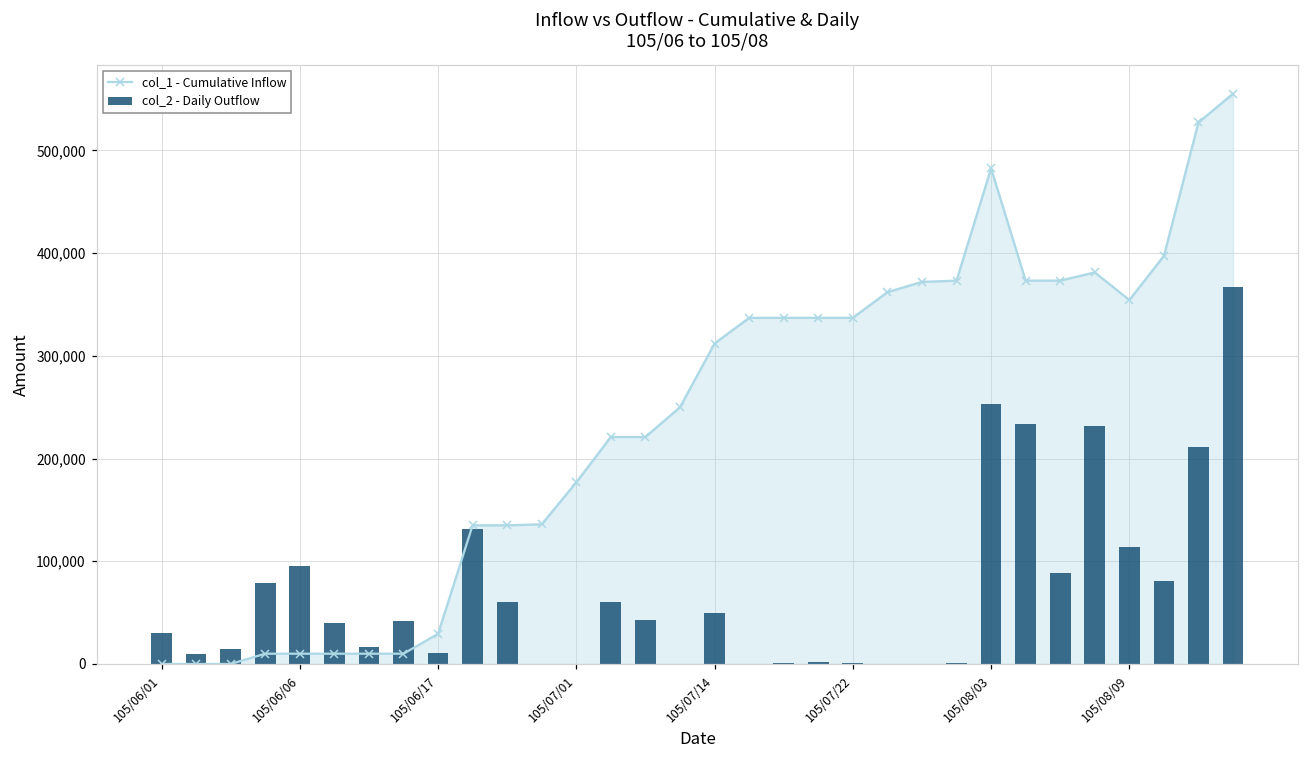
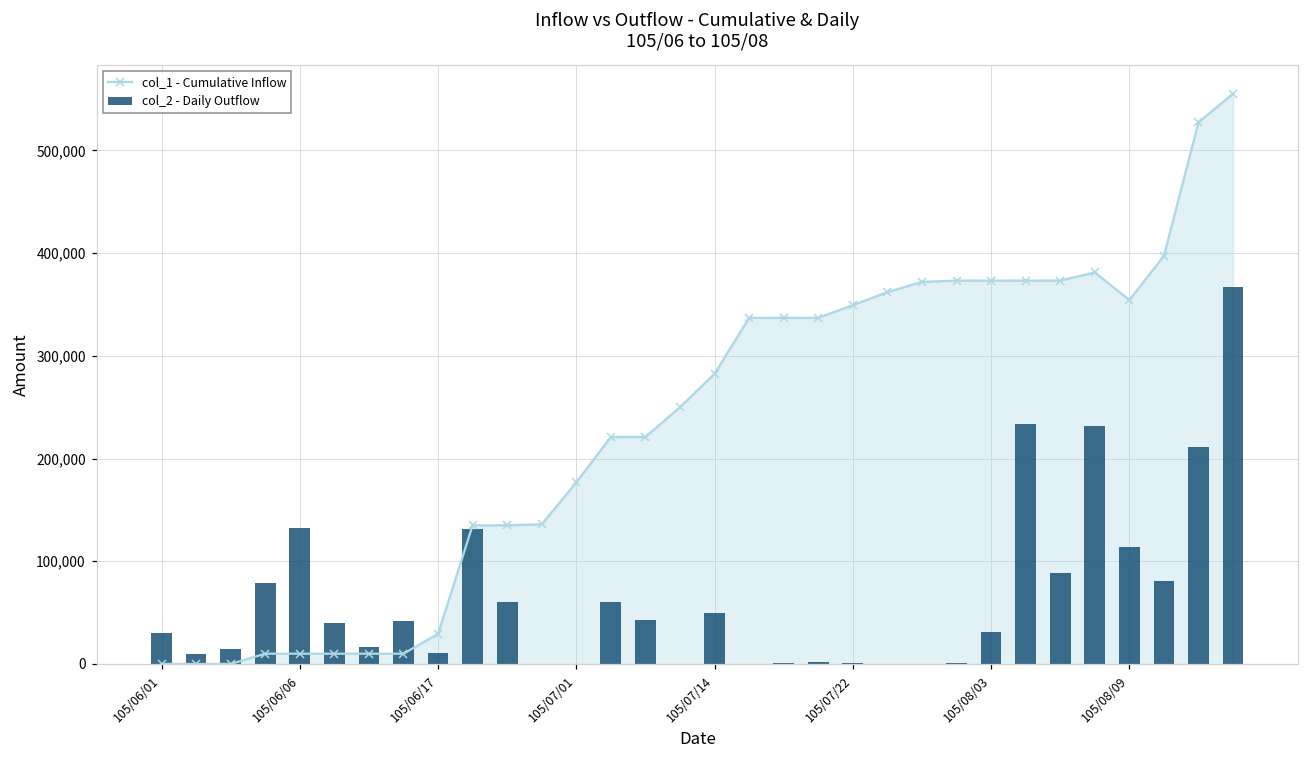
col_2 - Daily Outflow, 105/06/06: 100,000 -> 130,000
col_1 - Cumulative Inflow, 105/07/14: 310,000 -> 280,000
col_1 - Cumulative Inflow, 105/07/22: 340,000 -> 350,000
col_1 - Cumulative Inflow, 105/08/03: 480,000 -> 370,000
col_2 - Daily Outflow, 105/08/03: 250,000 -> 30,000
